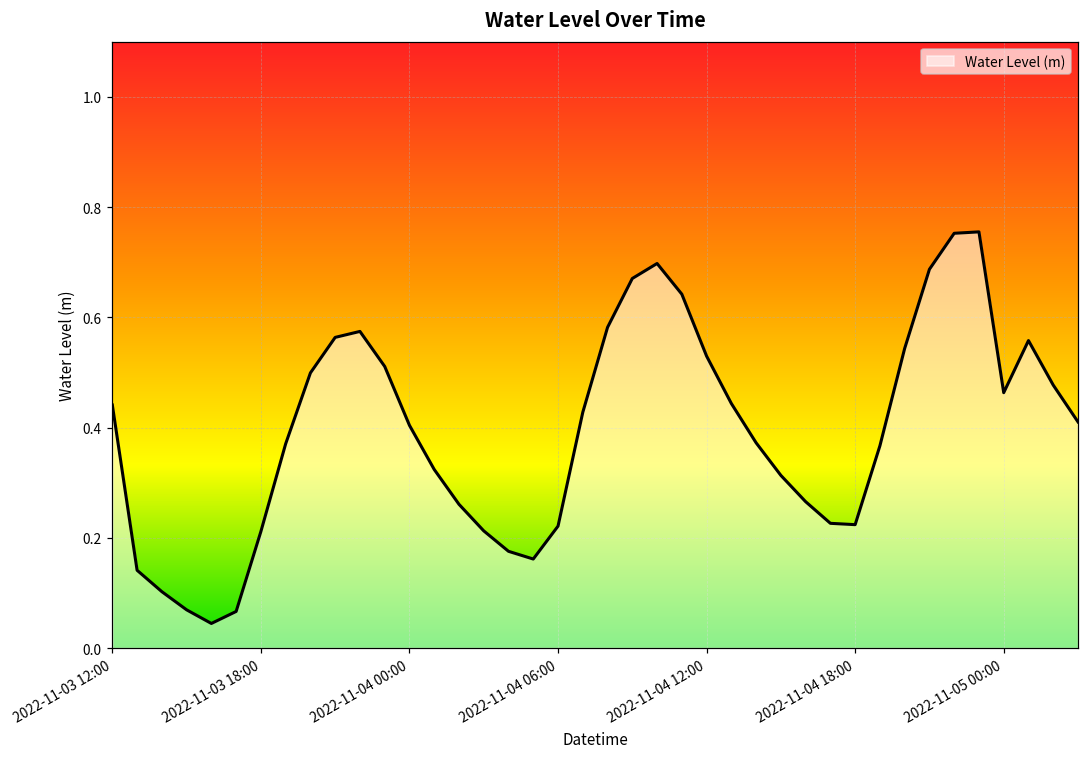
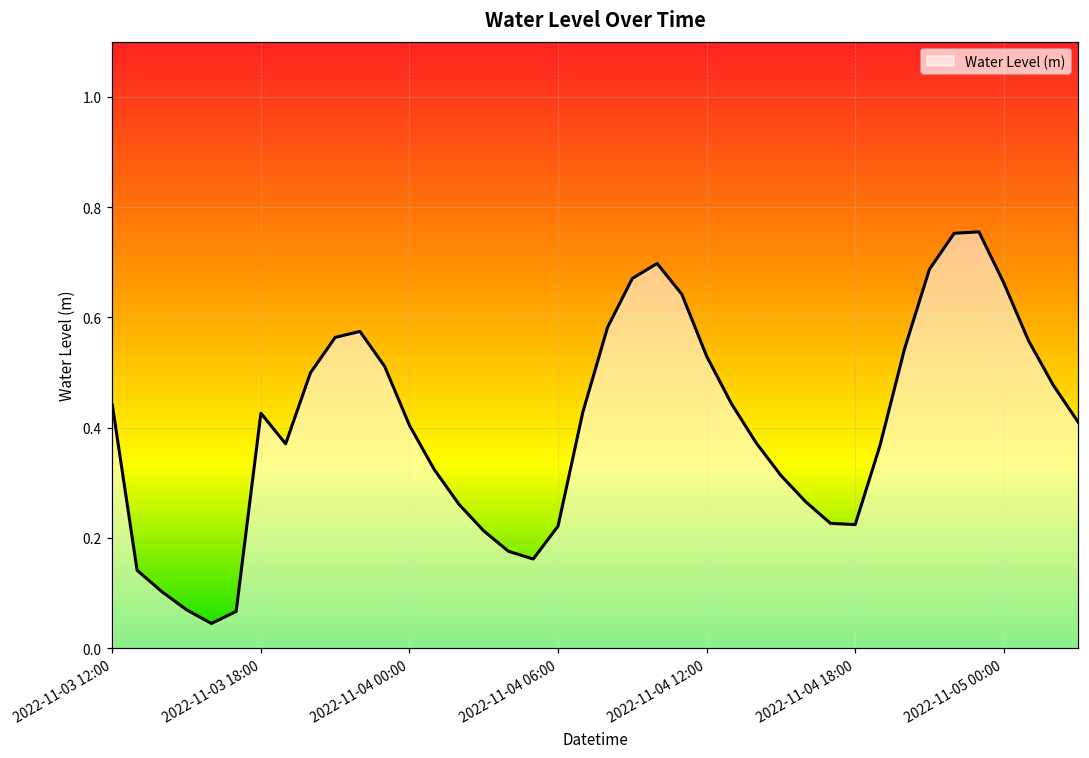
2022-11-03 18:00: 0.21 -> 0.43
2022-11-05 00:00: 0.46 -> 0.66
